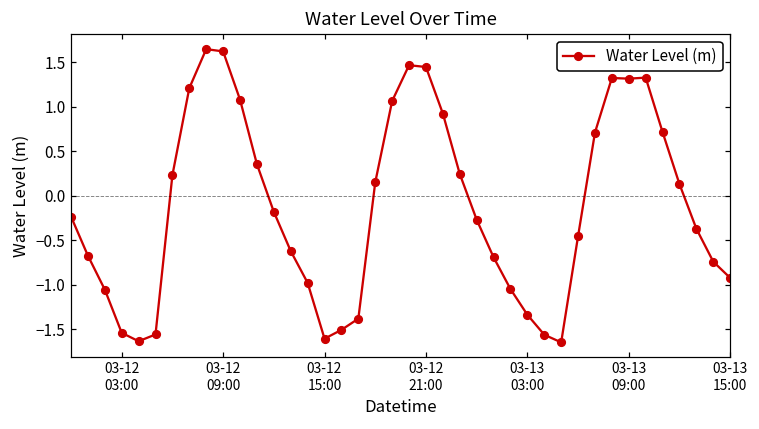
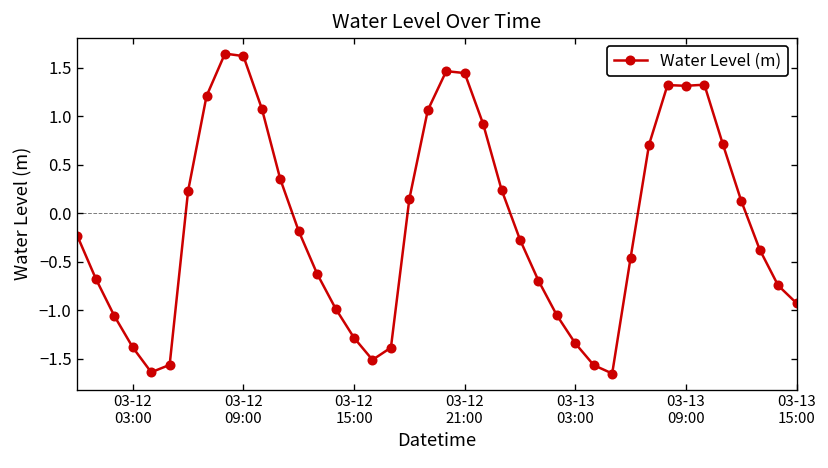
03-12 03:00: -1.5 -> -1.4
03-12 15:00: -1.6 -> -1.3
